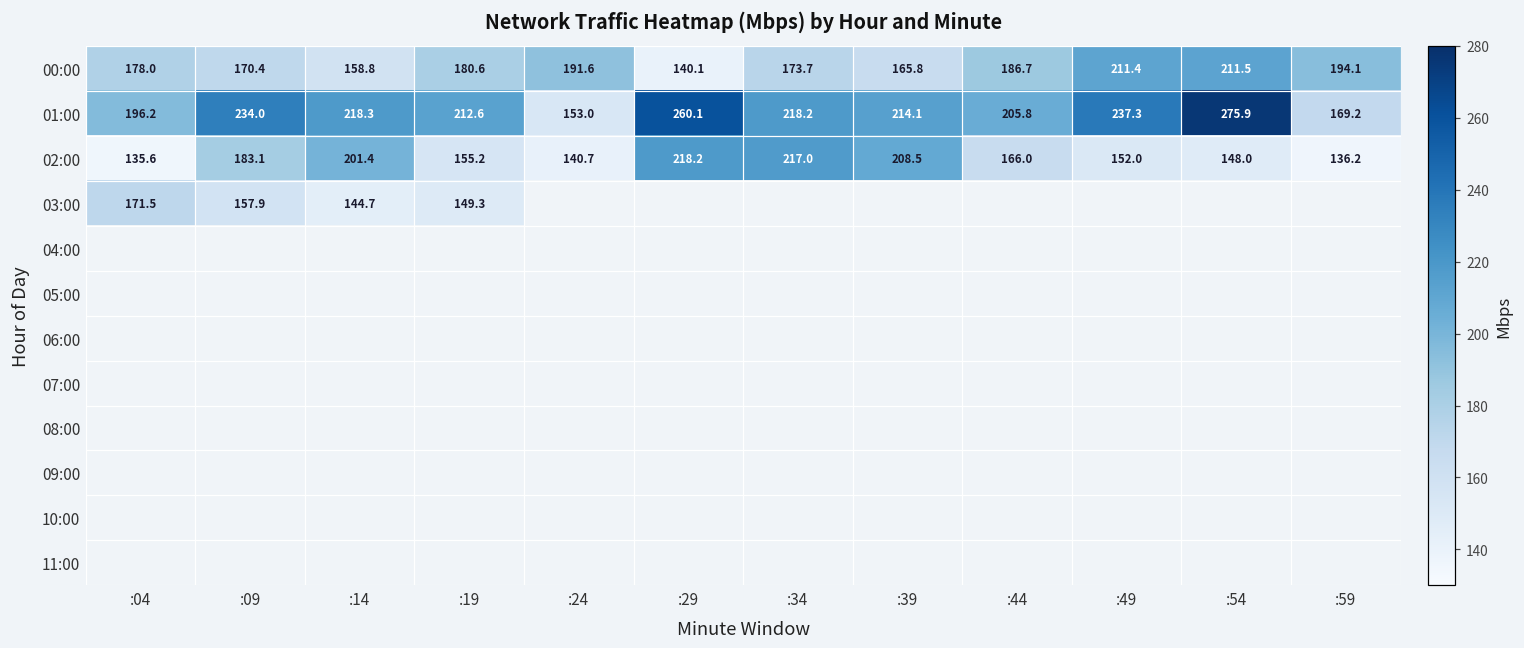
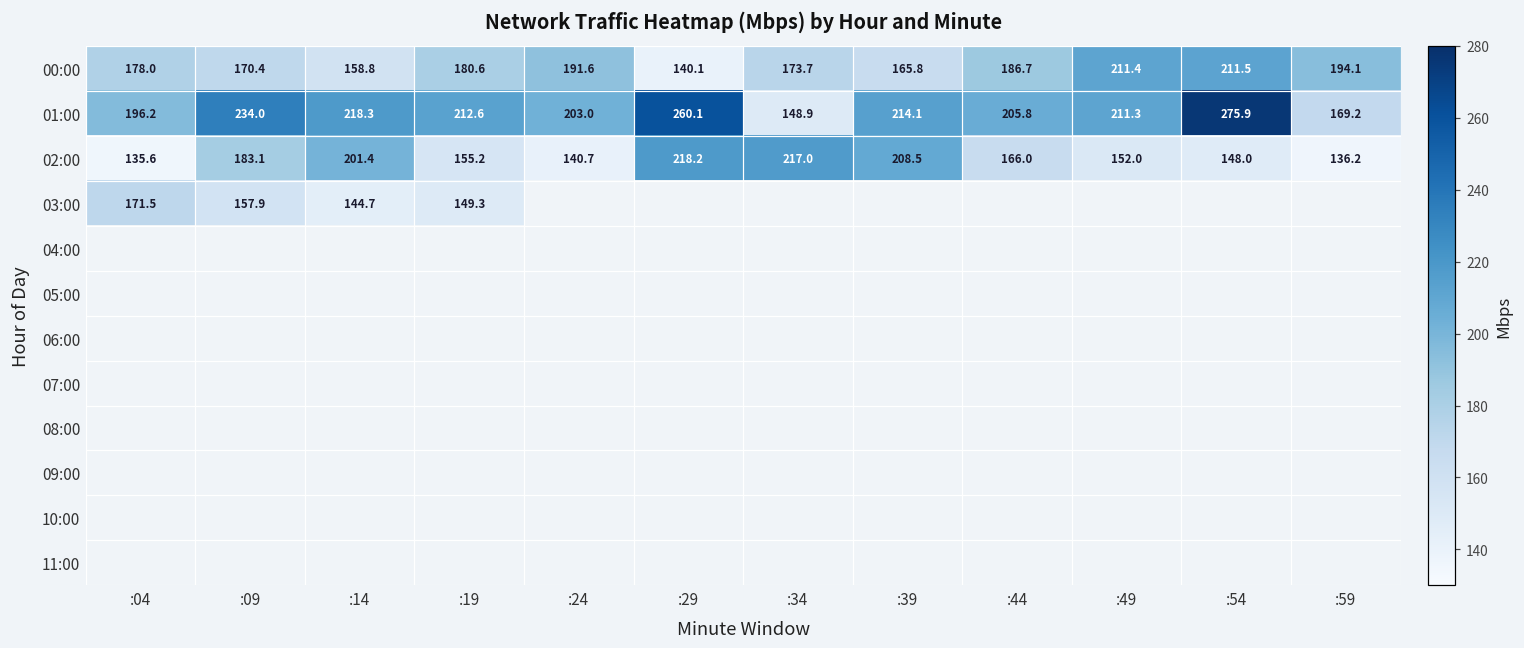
01:00, :24: 153.0 -> 203.0
01:00, :34: 218.2 -> 148.9
01:00, :49: 237.3 -> 211.3
